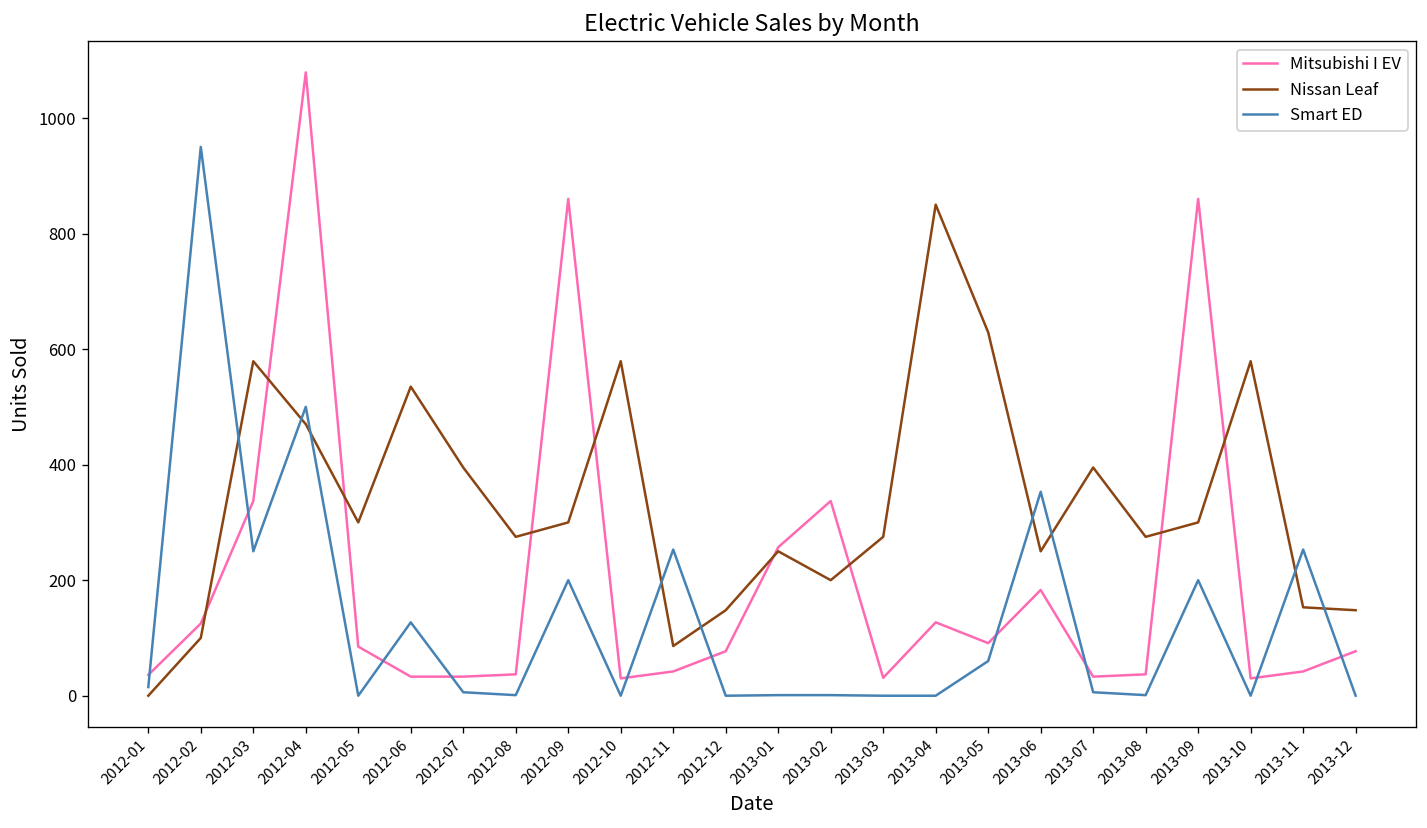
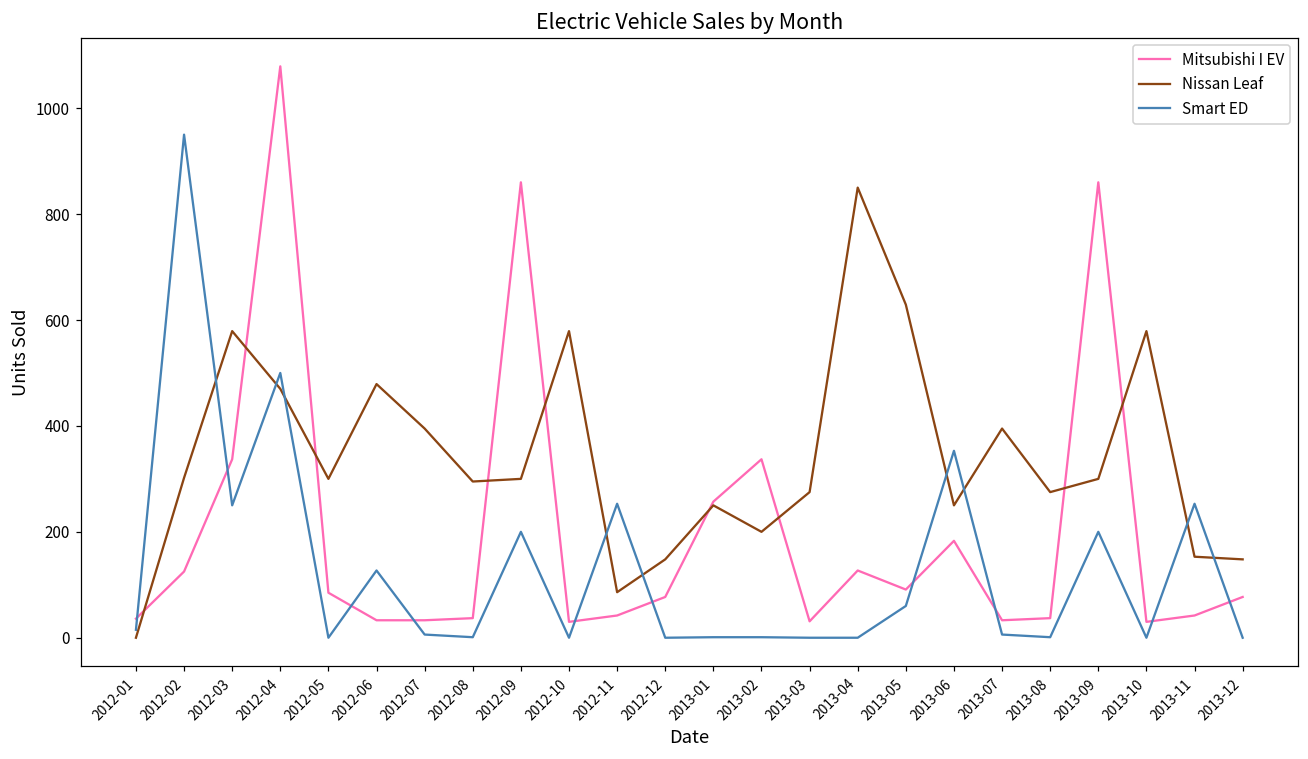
Nissan Leaf, 2012-02: 100 -> 300
Nissan Leaf, 2012-06: 540 -> 480
Nissan Leaf, 2012-08: 280 -> 300
